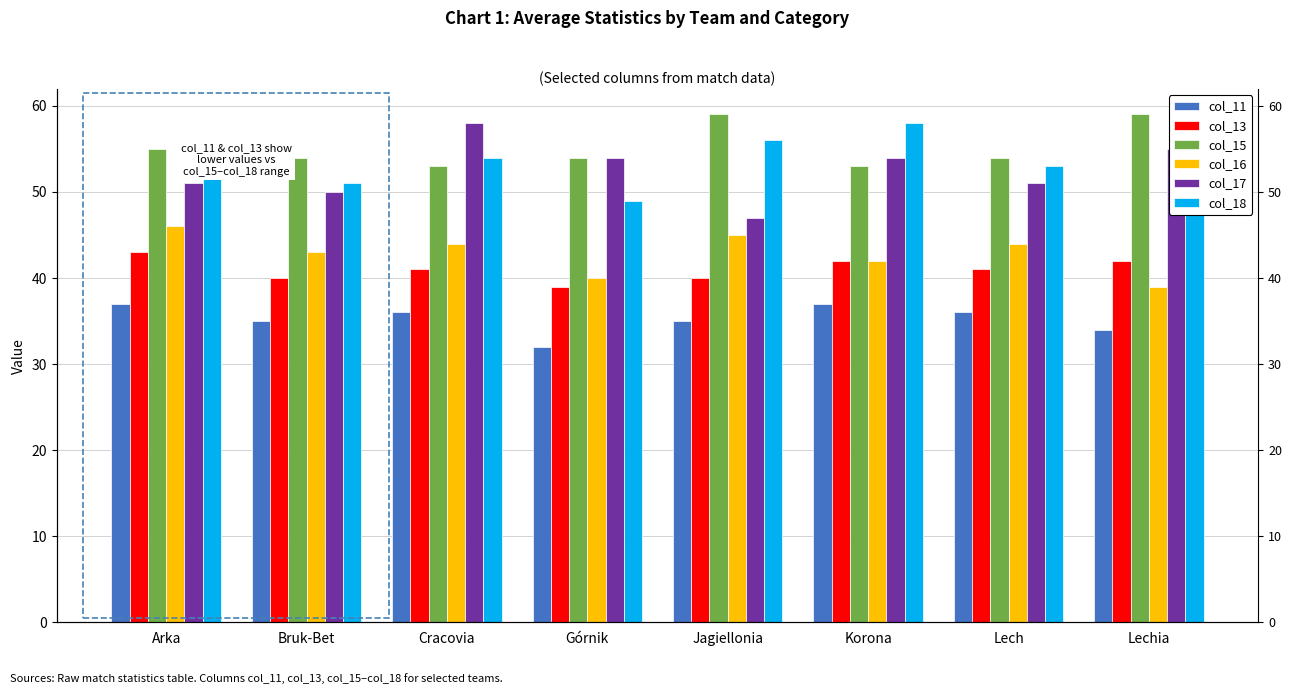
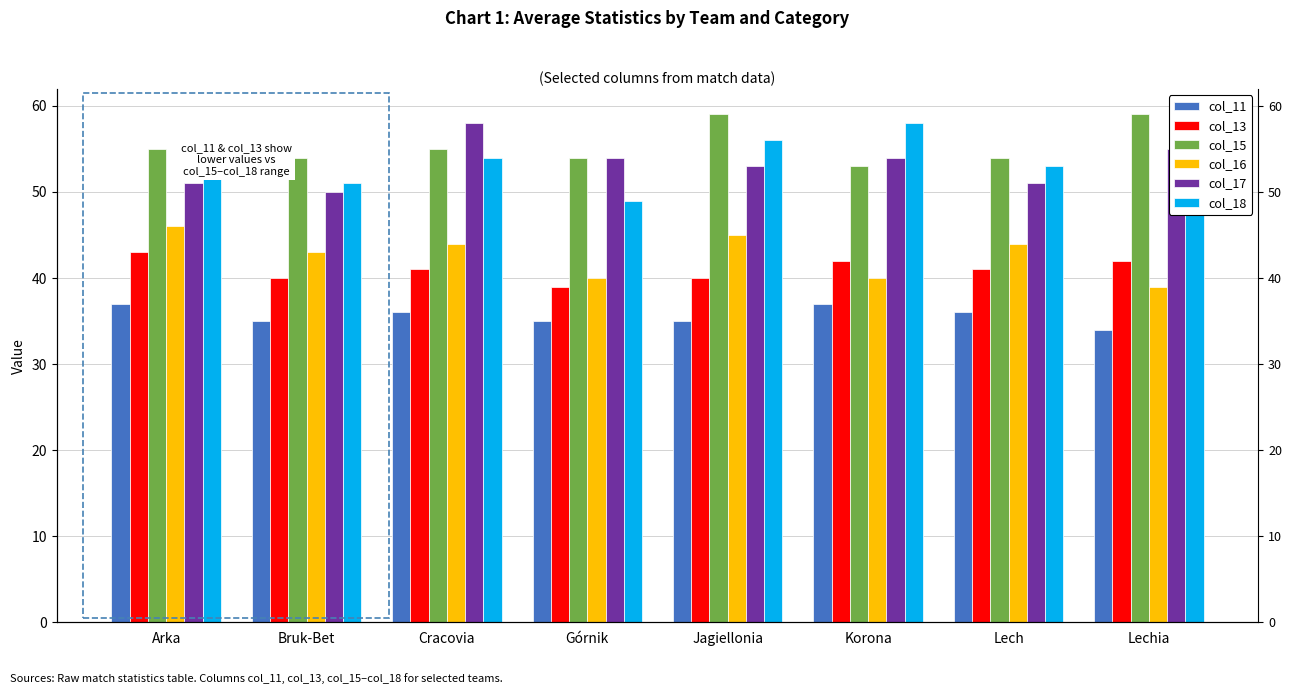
col_15, Cracovia: 53 -> 55
col_11, Górnik: 32 -> 35
col_17, Jagiellonia: 47 -> 53
col_16, Korona: 42 -> 40
